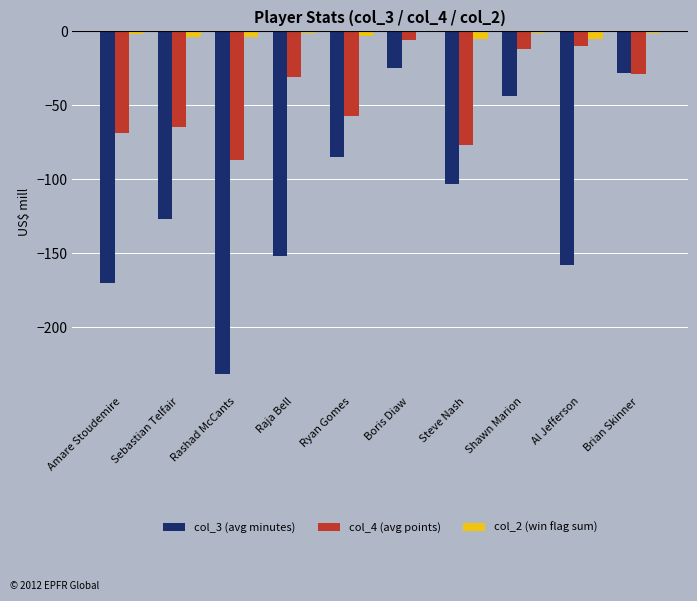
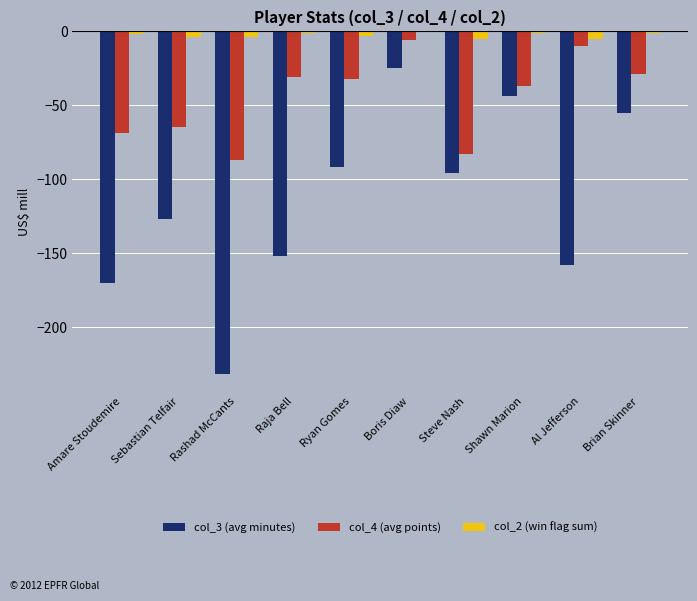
col_3 (avg minutes), Ryan Gomes: -85 -> -92
col_4 (avg points), Ryan Gomes: -57 -> -32
col_3 (avg minutes), Steve Nash: -103 -> -96
col_4 (avg points), Steve Nash: -77 -> -83
col_4 (avg points), Shawn Marion: -12 -> -37
col_3 (avg minutes), Brian Skinner: -28 -> -55
